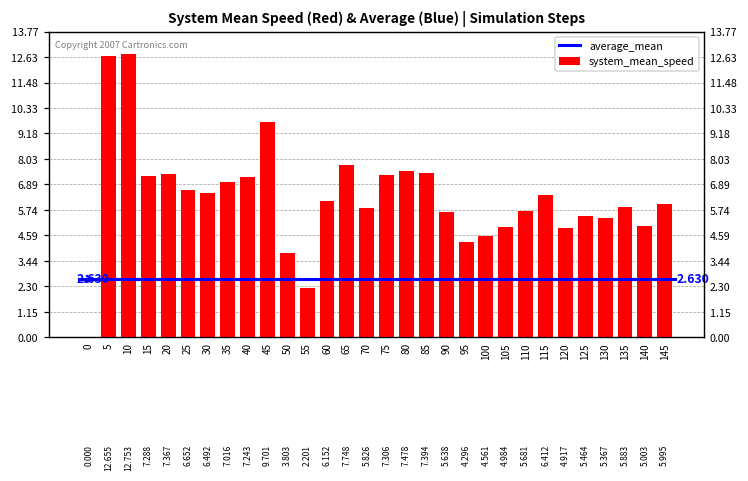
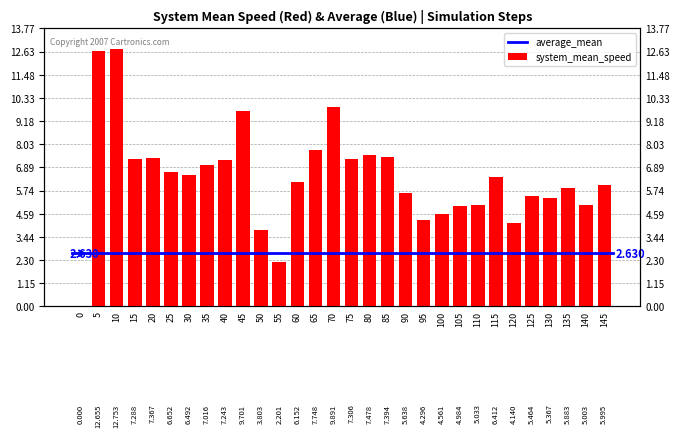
system_mean_speed, 70: 5.826 -> 9.891
system_mean_speed, 110: 5.681 -> 5.033
system_mean_speed, 120: 4.917 -> 4.140
